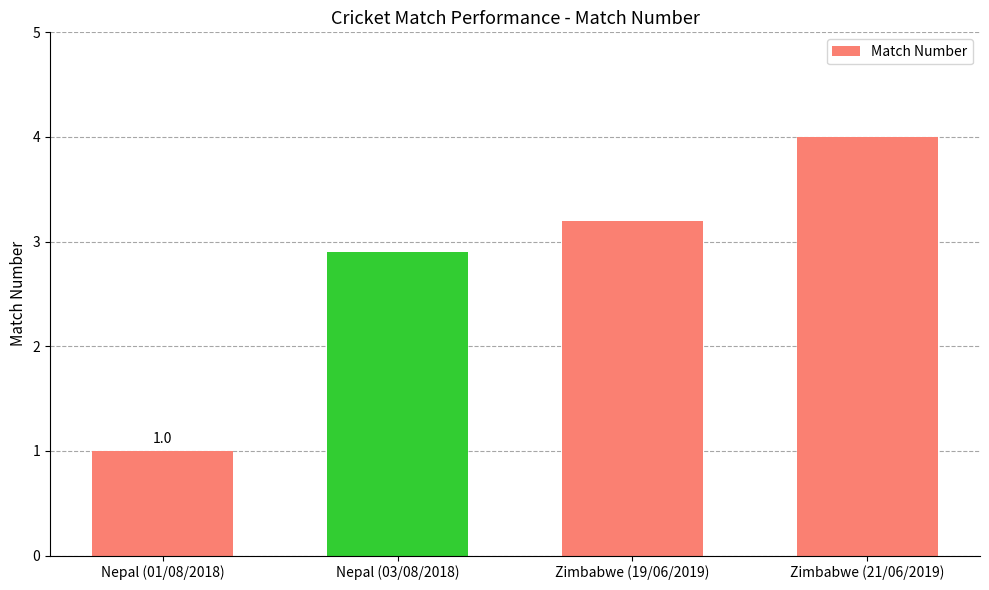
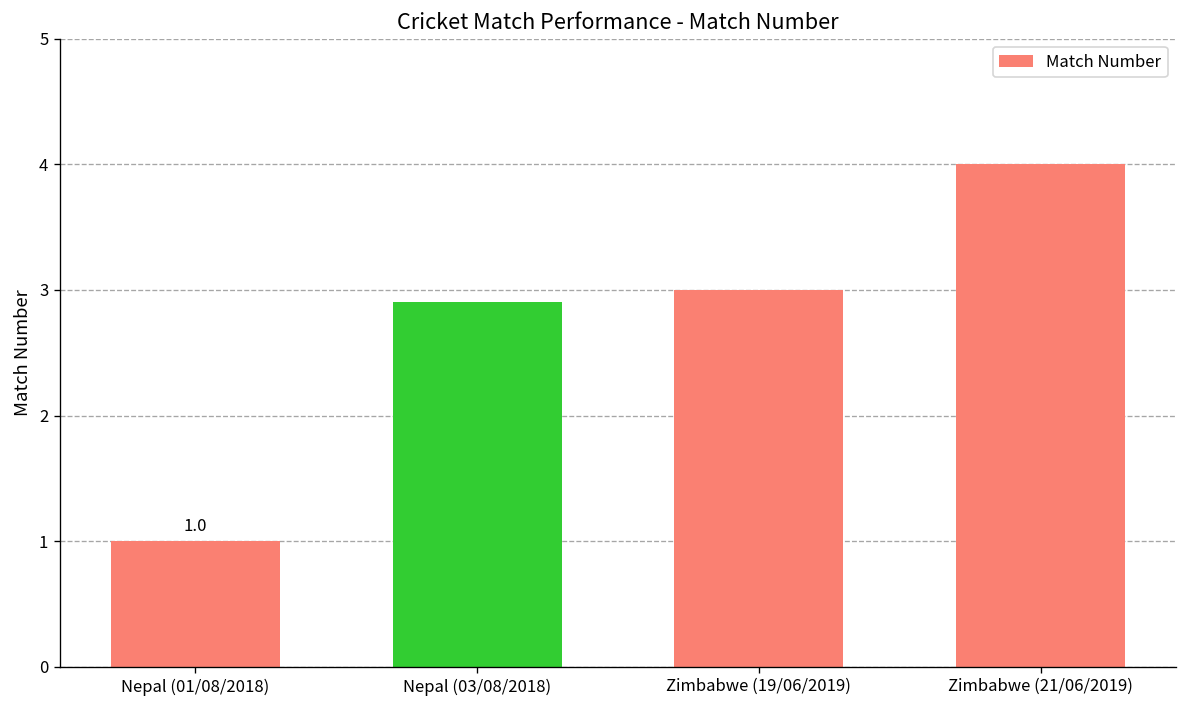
Zimbabwe (19/06/2019): 3.2 -> 3.0
